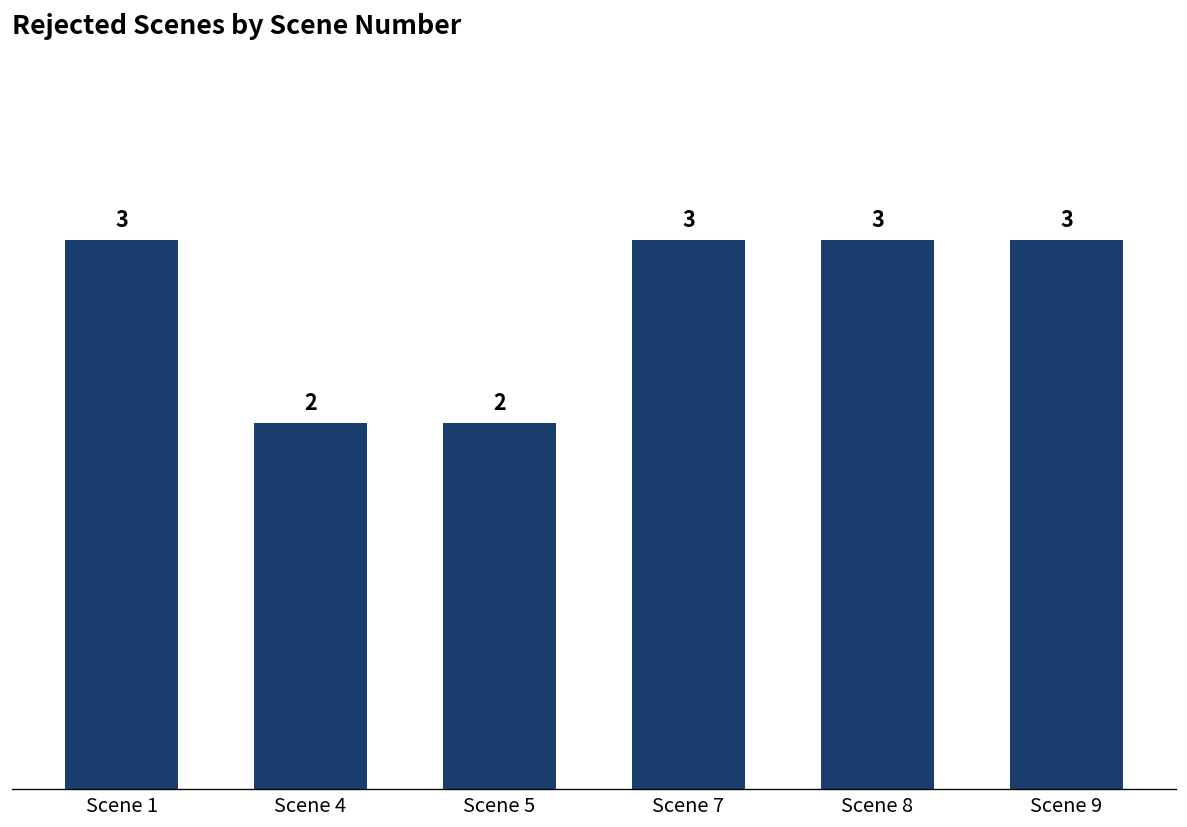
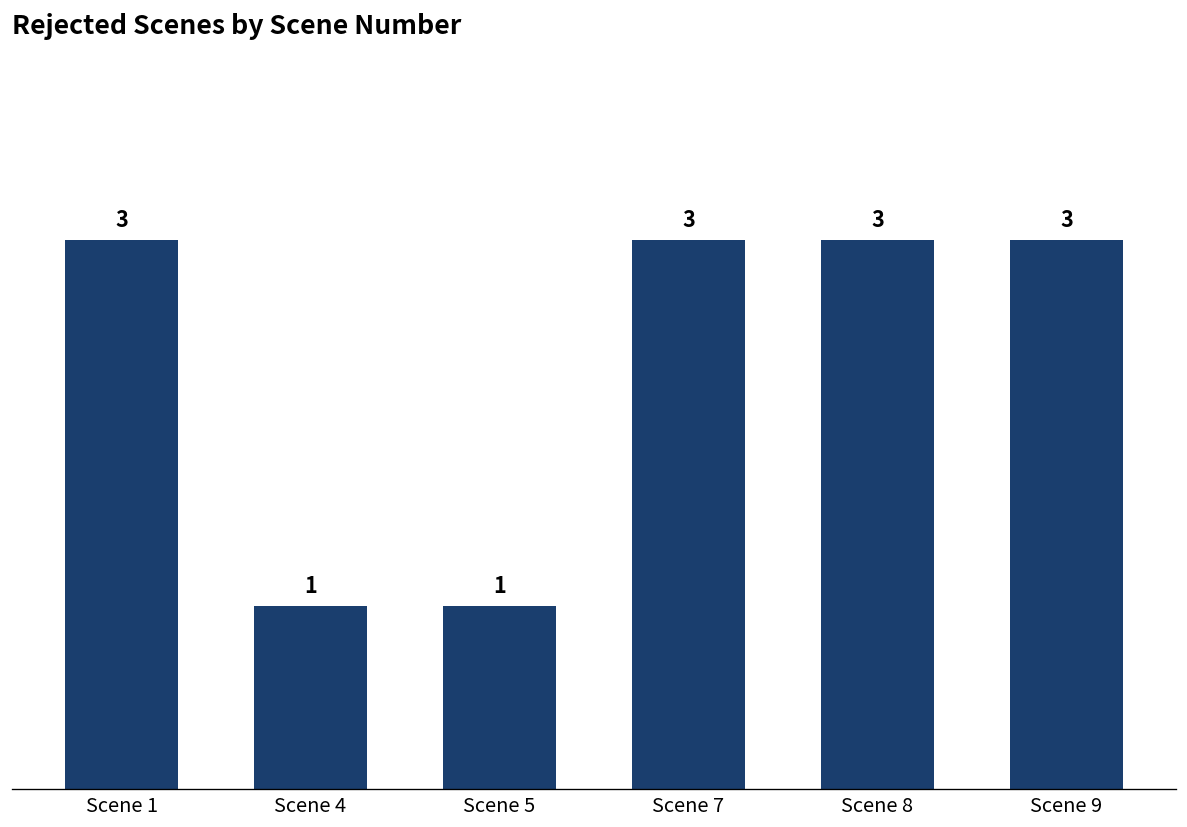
Scene 4: 2 -> 1
Scene 5: 2 -> 1
